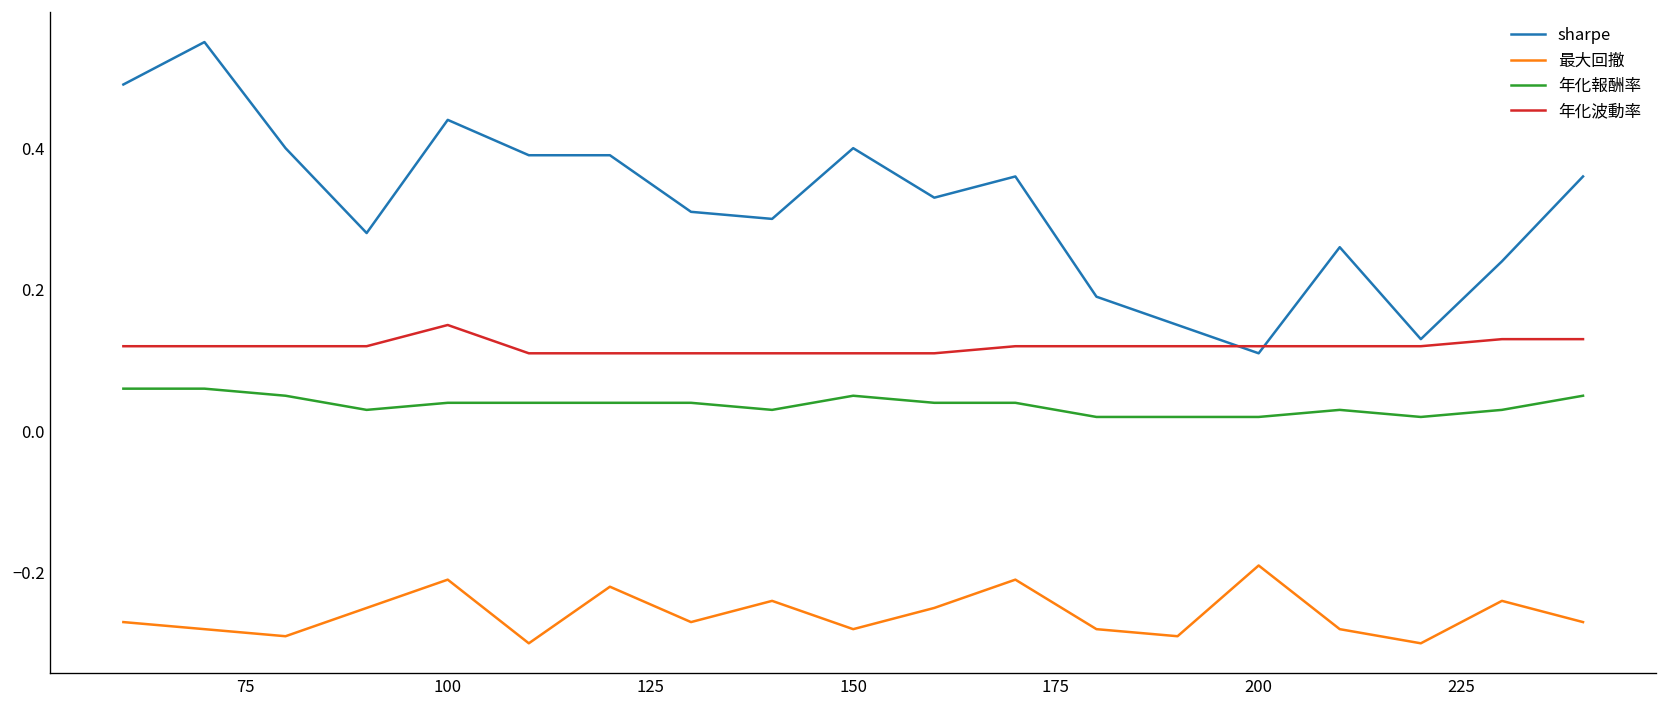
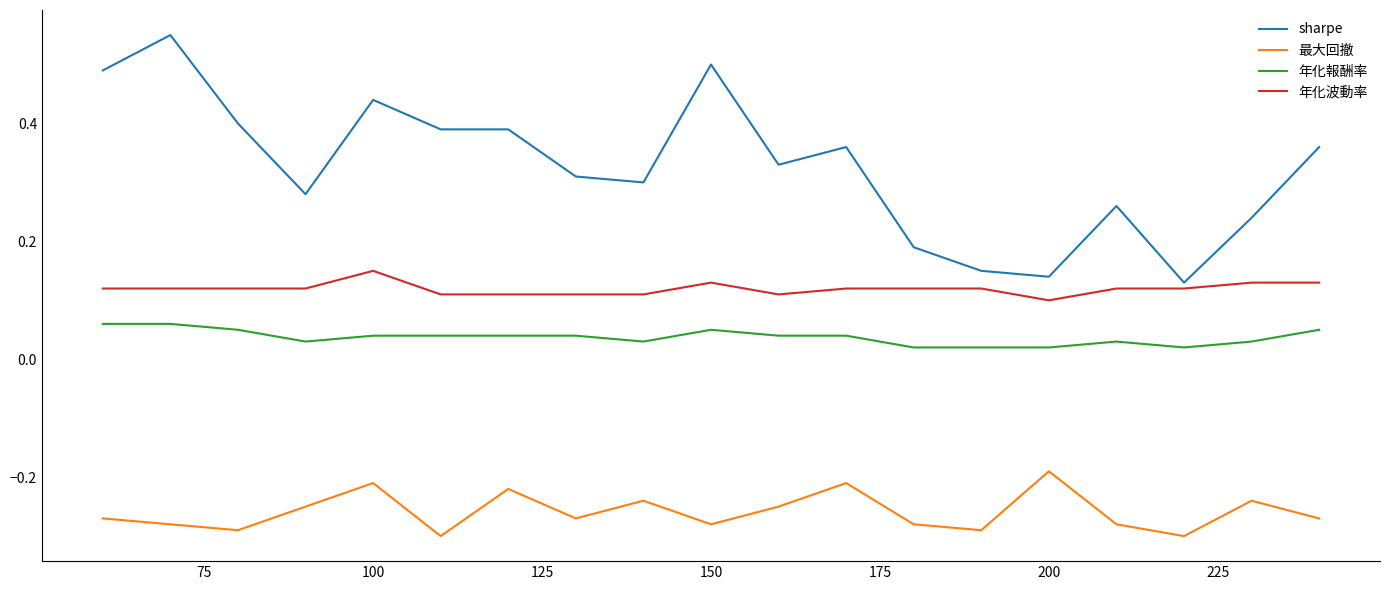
sharpe, 150: 0.4 -> 0.5
年化波動率, 150: 0.11 -> 0.13
sharpe, 200: 0.11 -> 0.14
年化波動率, 200: 0.12 -> 0.10
